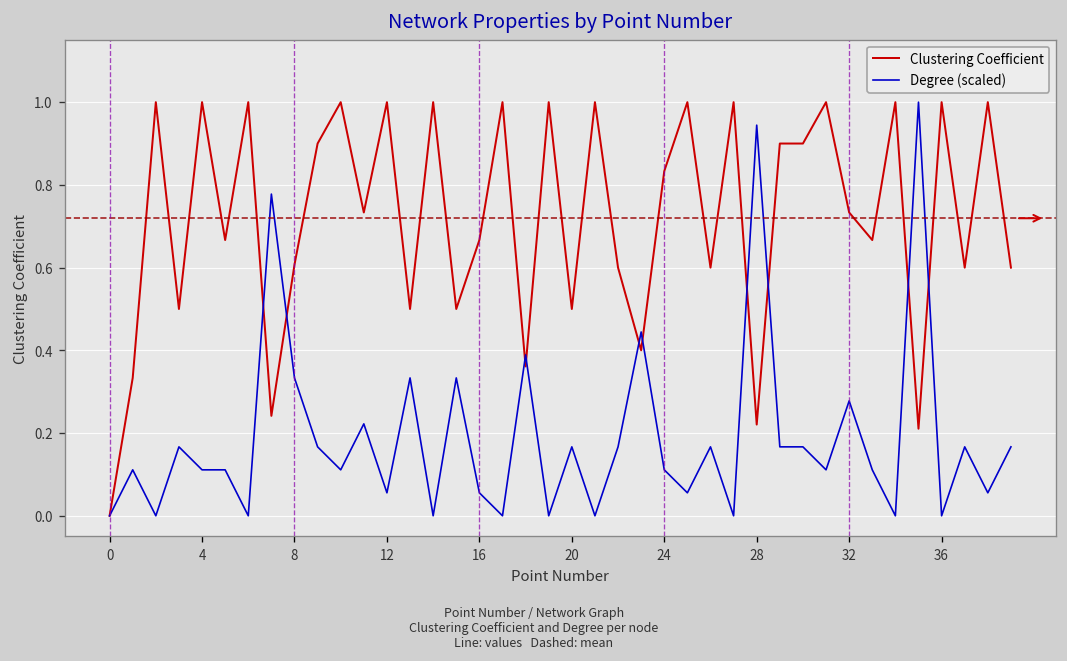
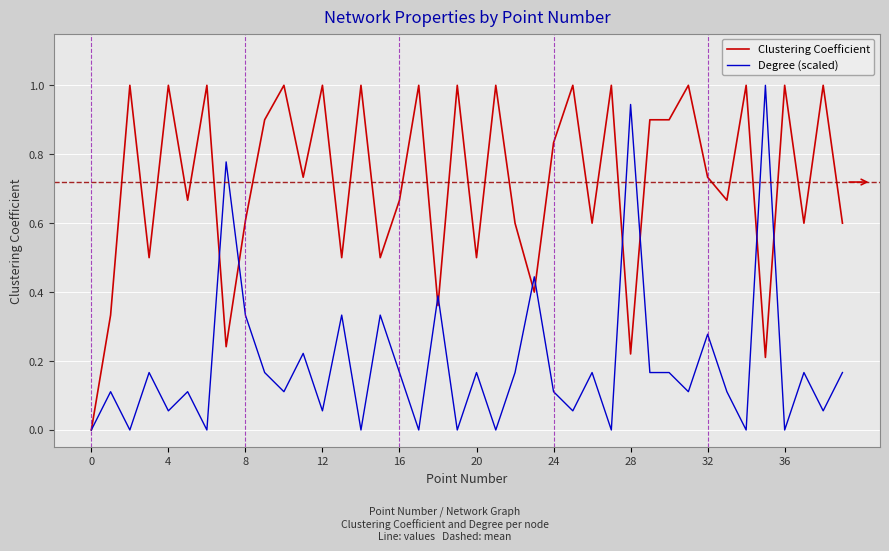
Degree (scaled), 4: 0.11 -> 0.06
Degree (scaled), 16: 0.06 -> 0.17
